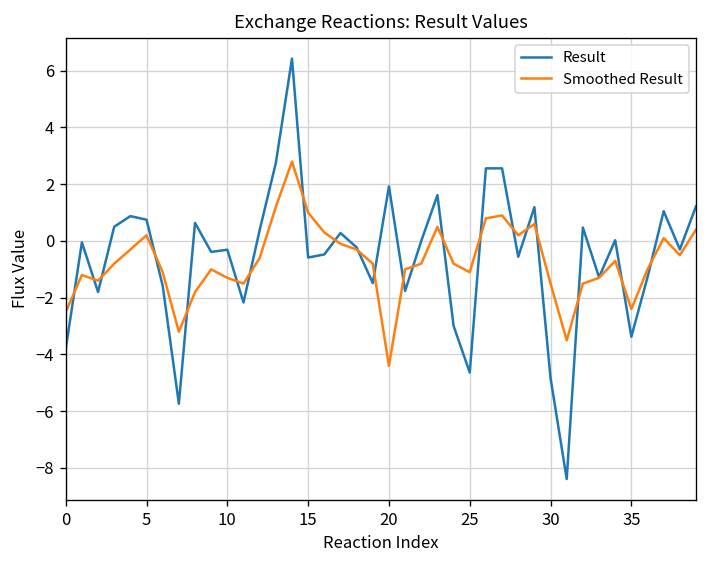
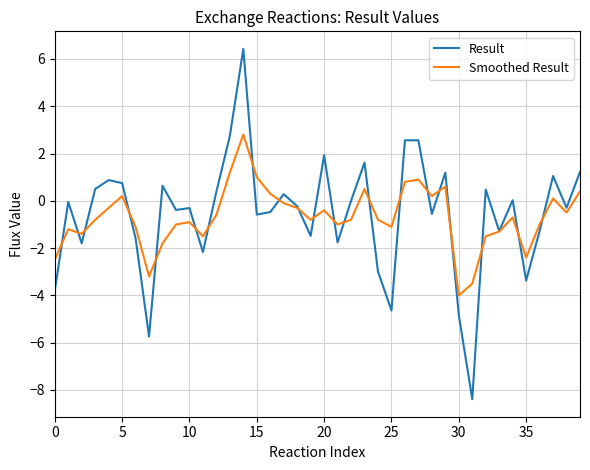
Smoothed Result, 10: -1.3 -> -0.9
Smoothed Result, 20: -4.4 -> -0.4
Smoothed Result, 30: -1.5 -> -4.0
